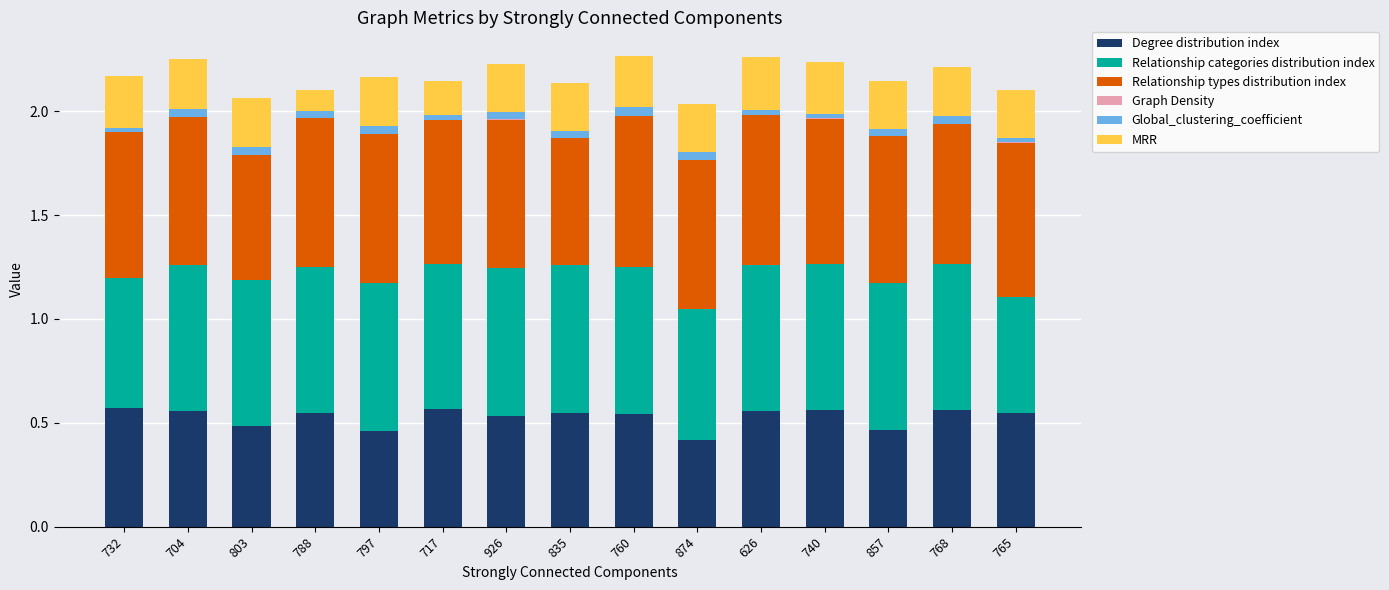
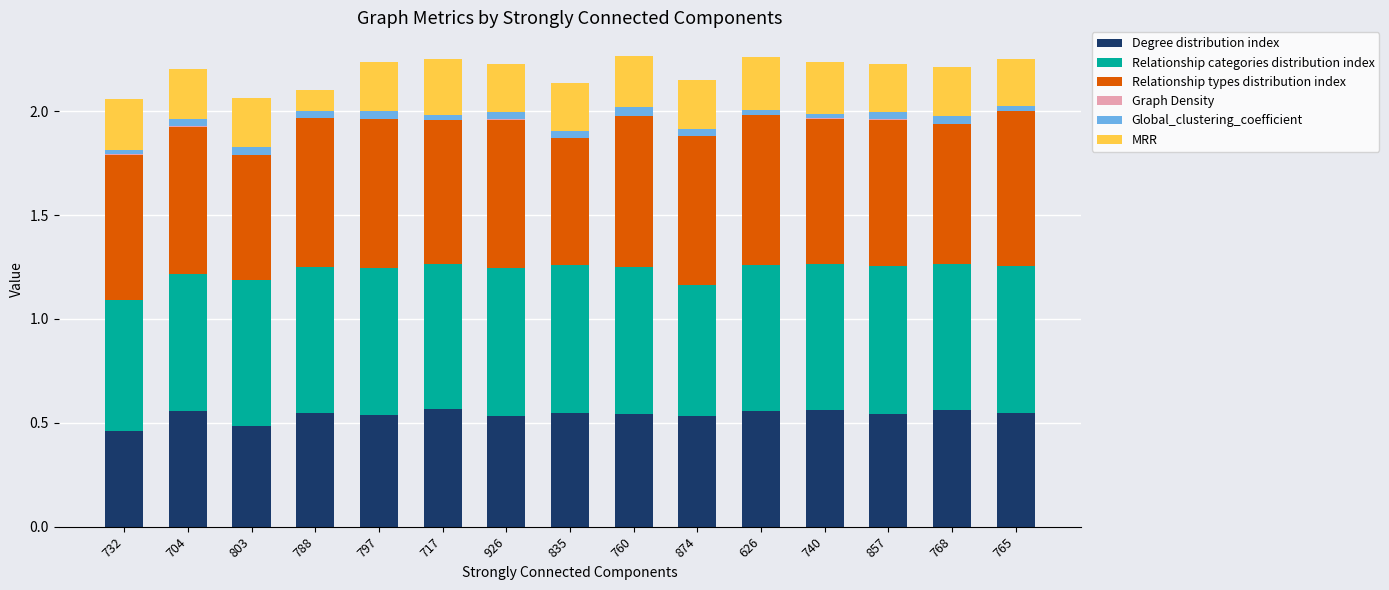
Degree distribution index, 732: 0.57 -> 0.46
Relationship categories distribution index, 704: 0.70 -> 0.66
Degree distribution index, 797: 0.46 -> 0.54
MRR, 717: 0.16 -> 0.27
Degree distribution index, 874: 0.42 -> 0.53
Degree distribution index, 857: 0.46 -> 0.54
Relationship categories distribution index, 765: 0.56 -> 0.71
